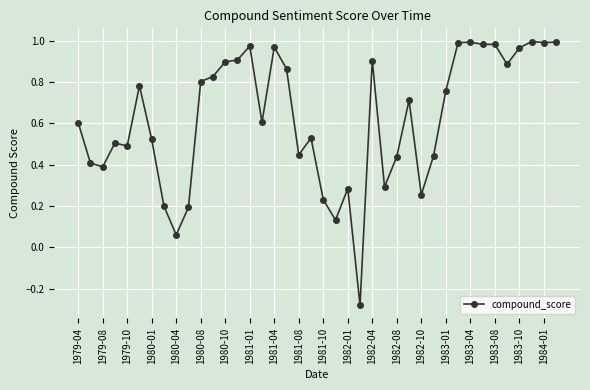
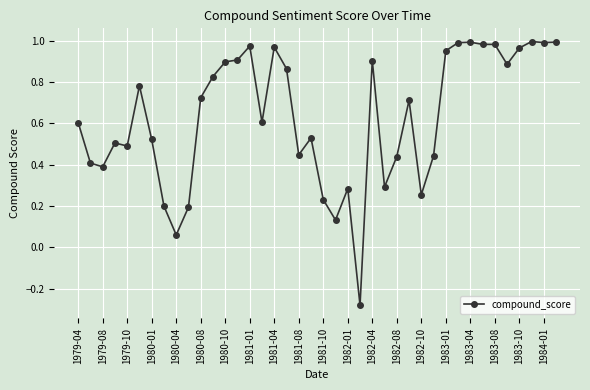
1980-08: 0.80 -> 0.72
1983-01: 0.76 -> 0.95
